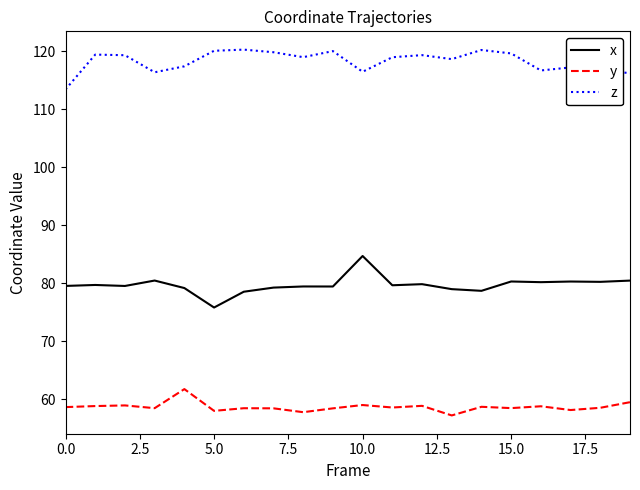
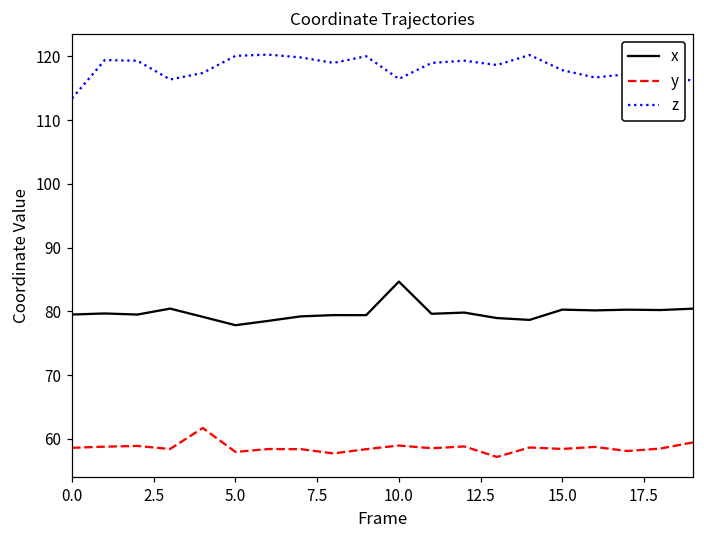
x, 5.0: 76 -> 78
z, 15.0: 120 -> 118
